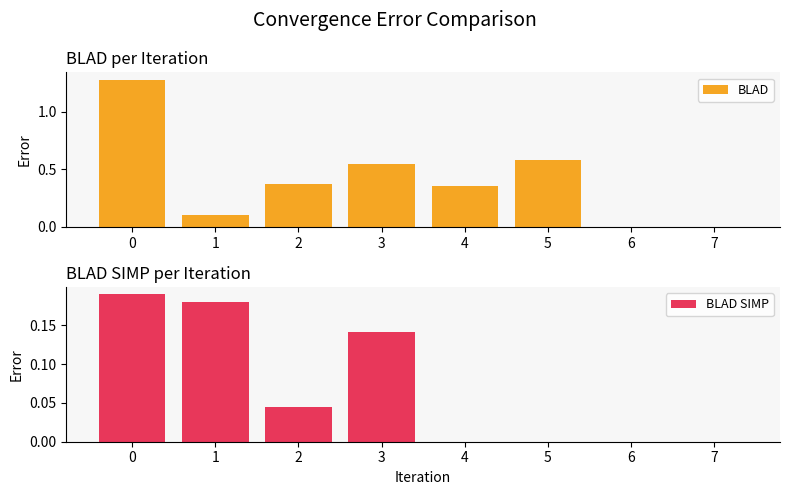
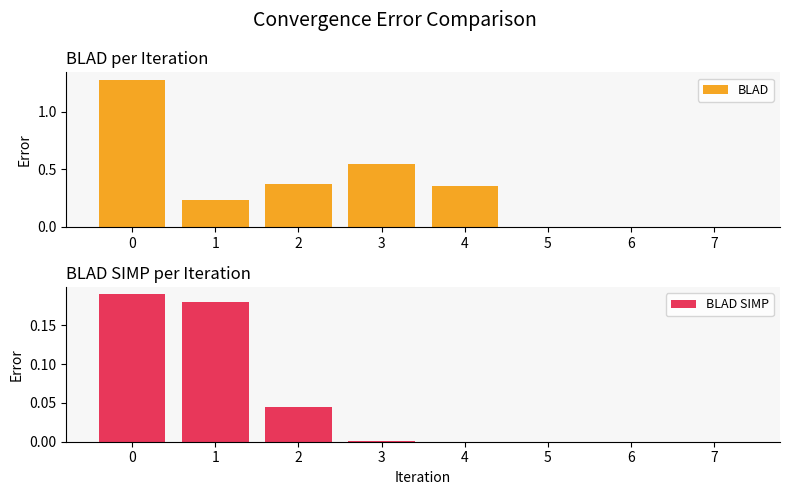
BLAD per Iteration, 1: 0.11 -> 0.24
BLAD per Iteration, 5: 0.58 -> 0.00
BLAD SIMP per Iteration, 3: 0.14 -> 0.00
